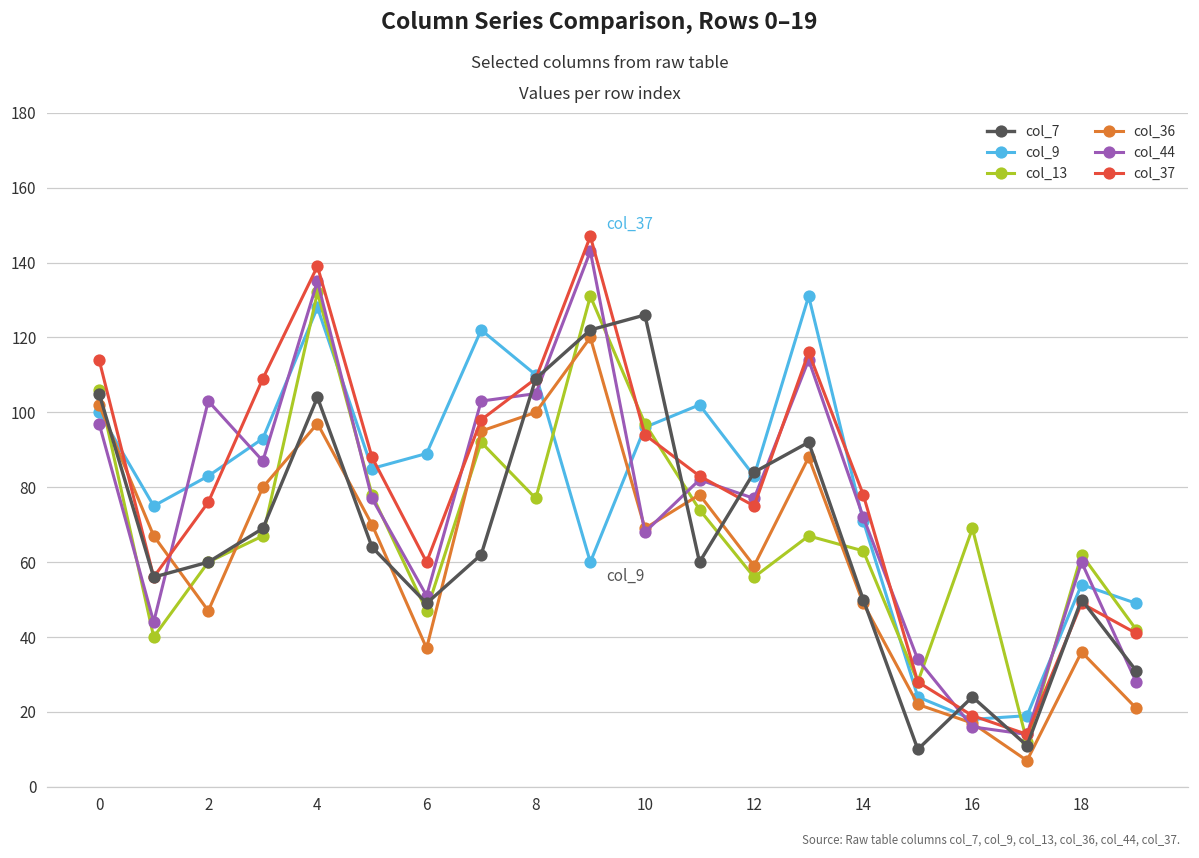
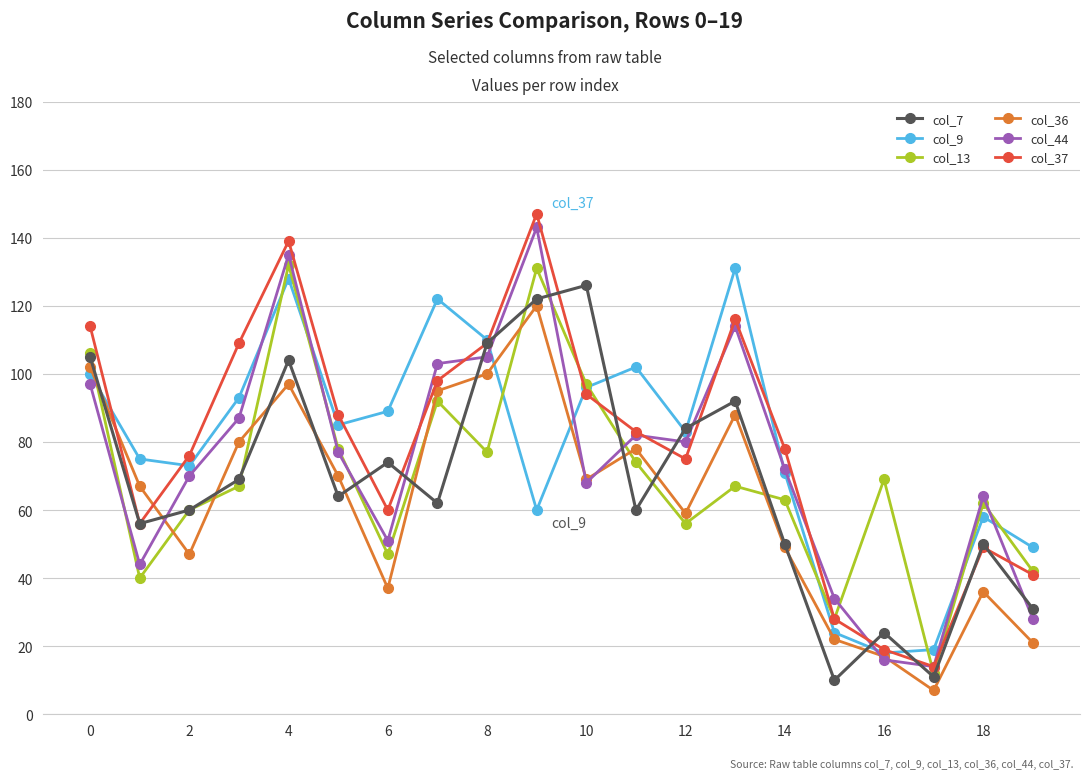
col_9, 2: 83 -> 73
col_44, 2: 103 -> 70
col_7, 6: 49 -> 74
col_44, 12: 77 -> 80
col_9, 18: 54 -> 58
col_44, 18: 60 -> 64
